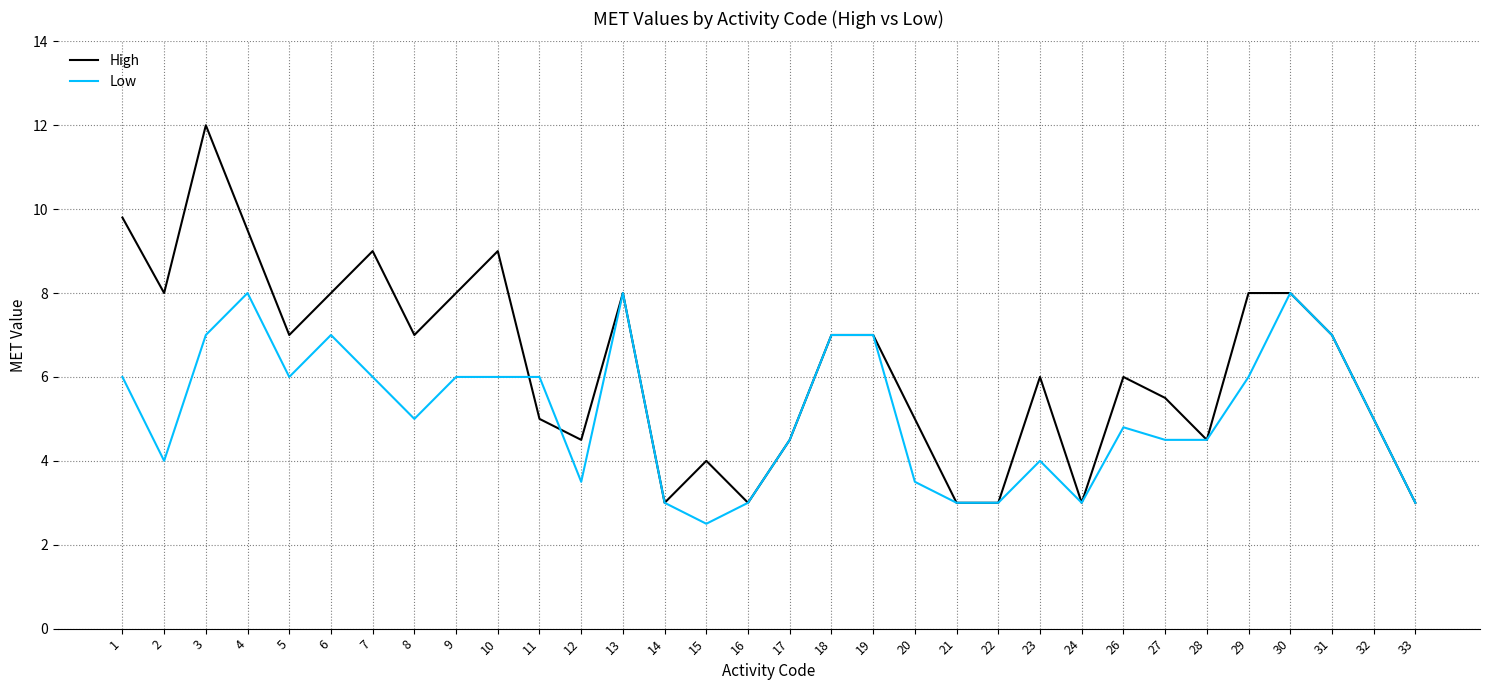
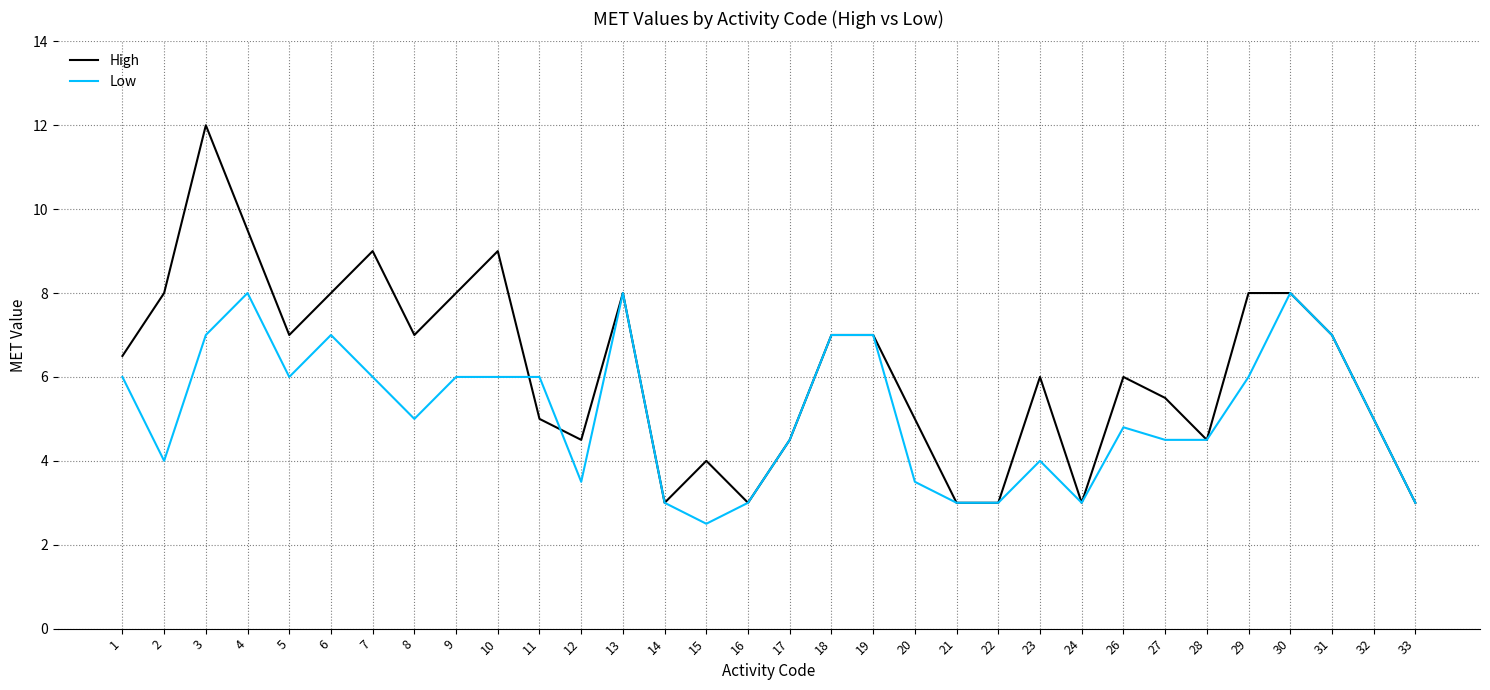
High, 1: 9.8 -> 6.5
